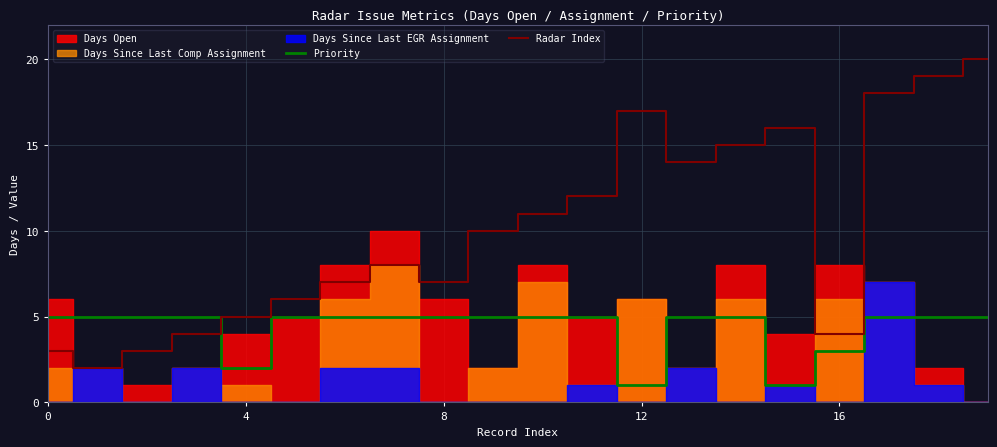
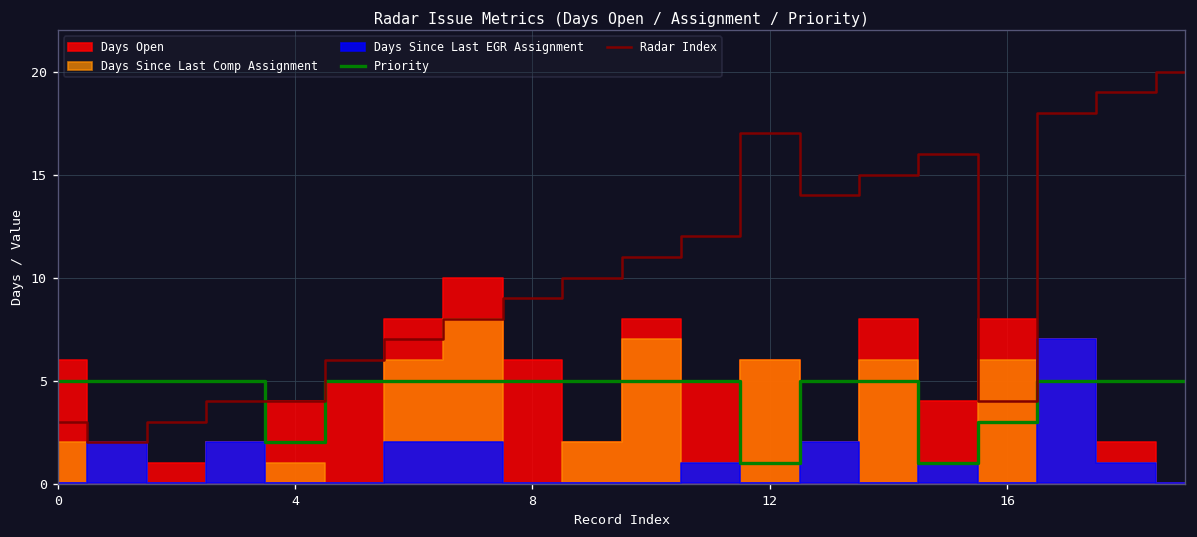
Radar Index, 4: 5 -> 4
Radar Index, 8: 7 -> 9
